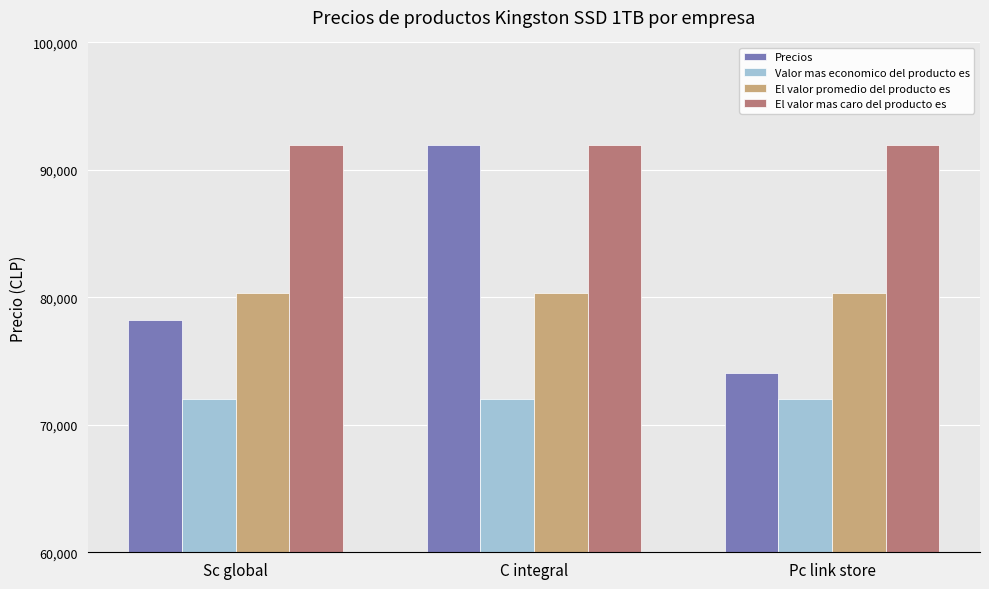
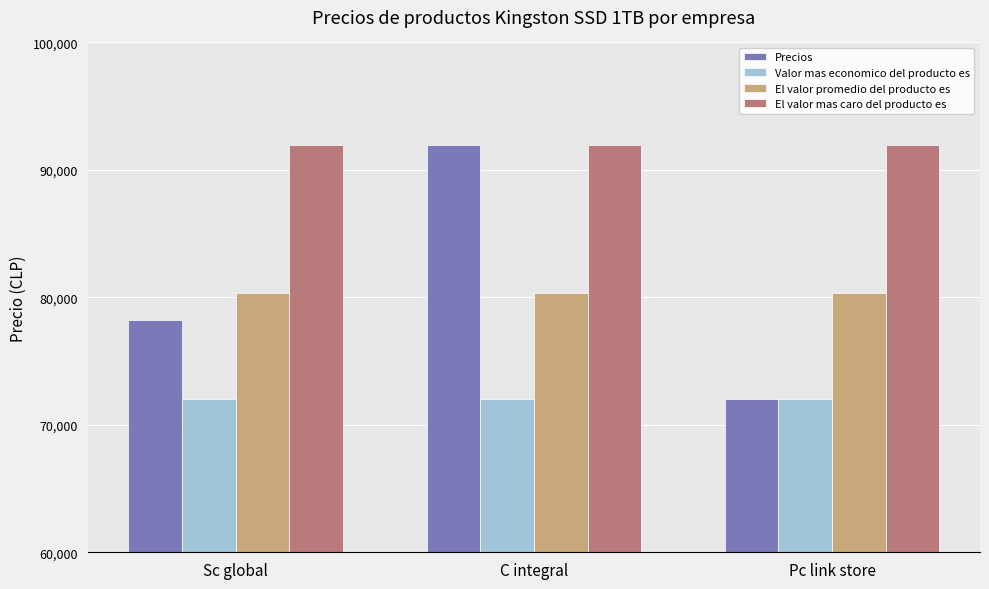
Precios, Pc link store: 74,100 -> 72,000
